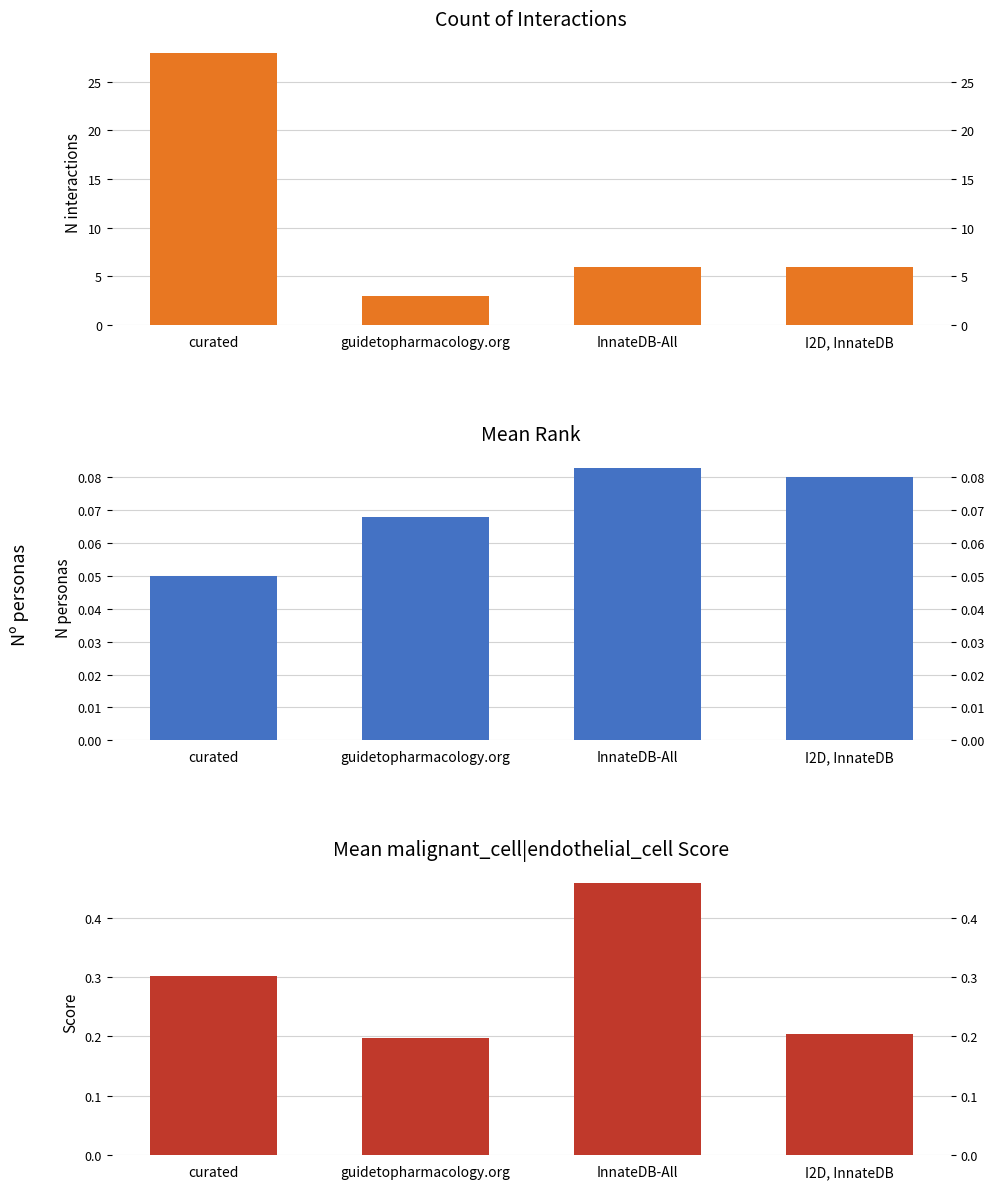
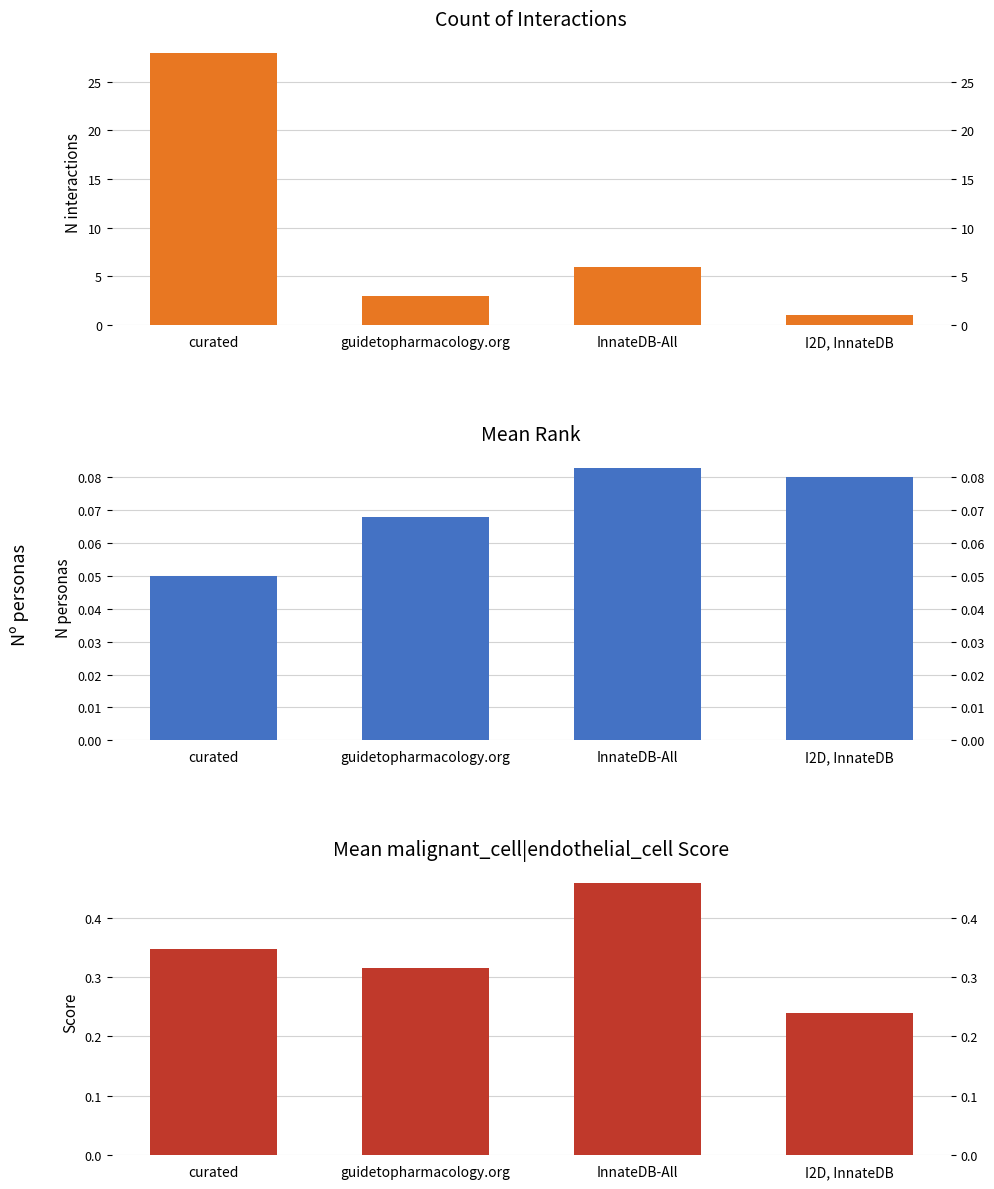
Count of Interactions, I2D, InnateDB: 6 -> 1
Mean malignant_cell|endothelial_cell Score, curated: 0.30 -> 0.35
Mean malignant_cell|endothelial_cell Score, guidetopharmacology.org: 0.20 -> 0.32
Mean malignant_cell|endothelial_cell Score, I2D, InnateDB: 0.20 -> 0.24
